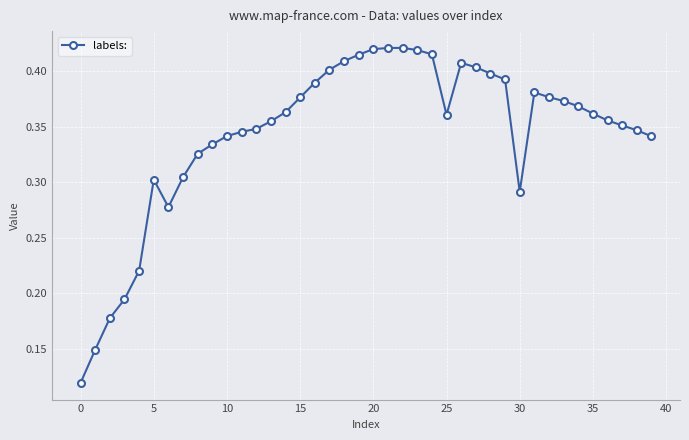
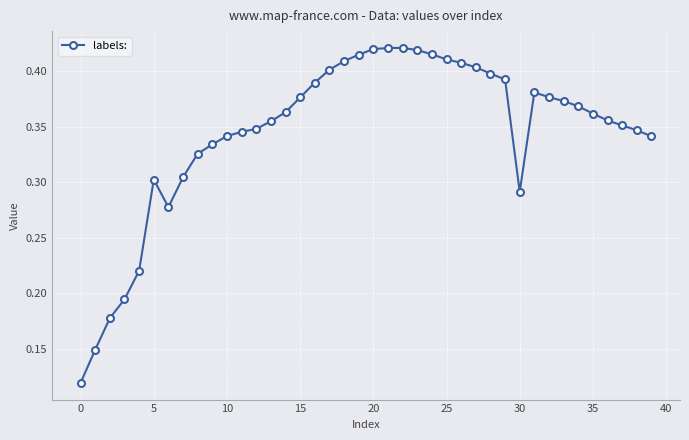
25: 0.361 -> 0.411
